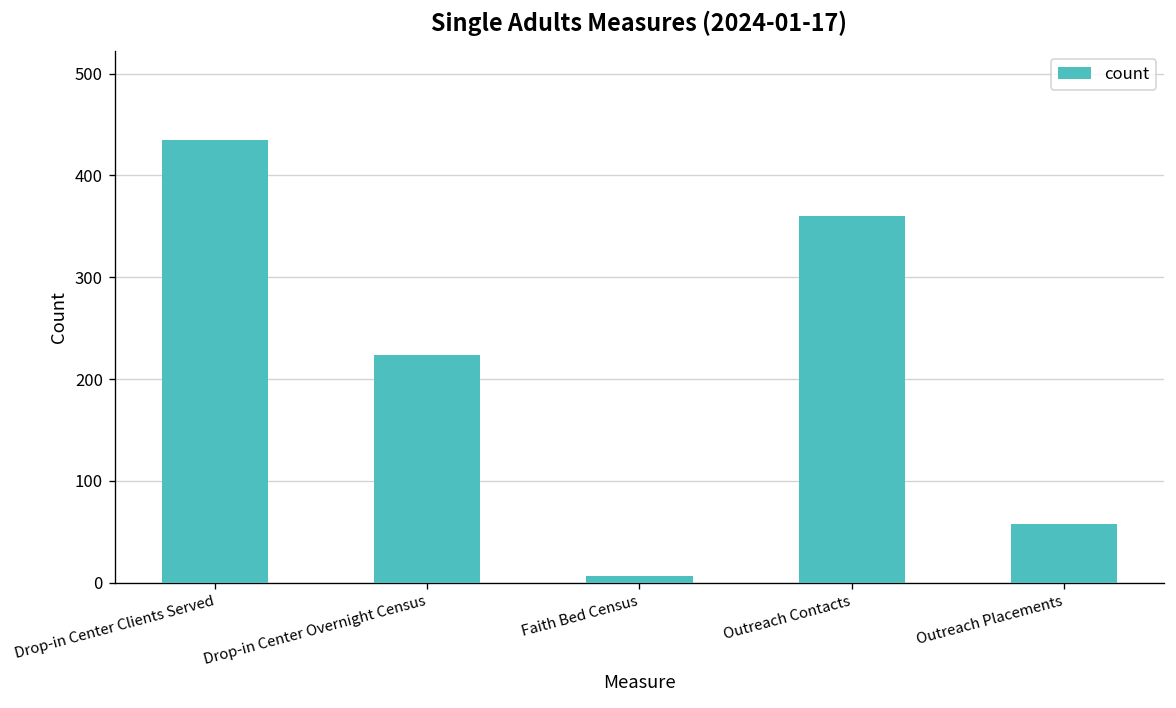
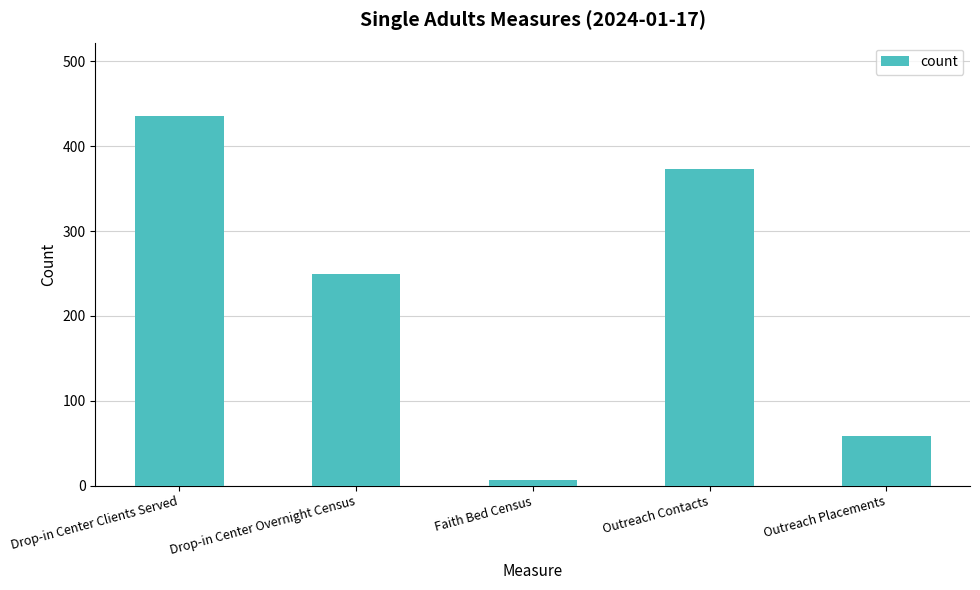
Drop-in Center Overnight Census: 220 -> 250
Outreach Contacts: 360 -> 370
